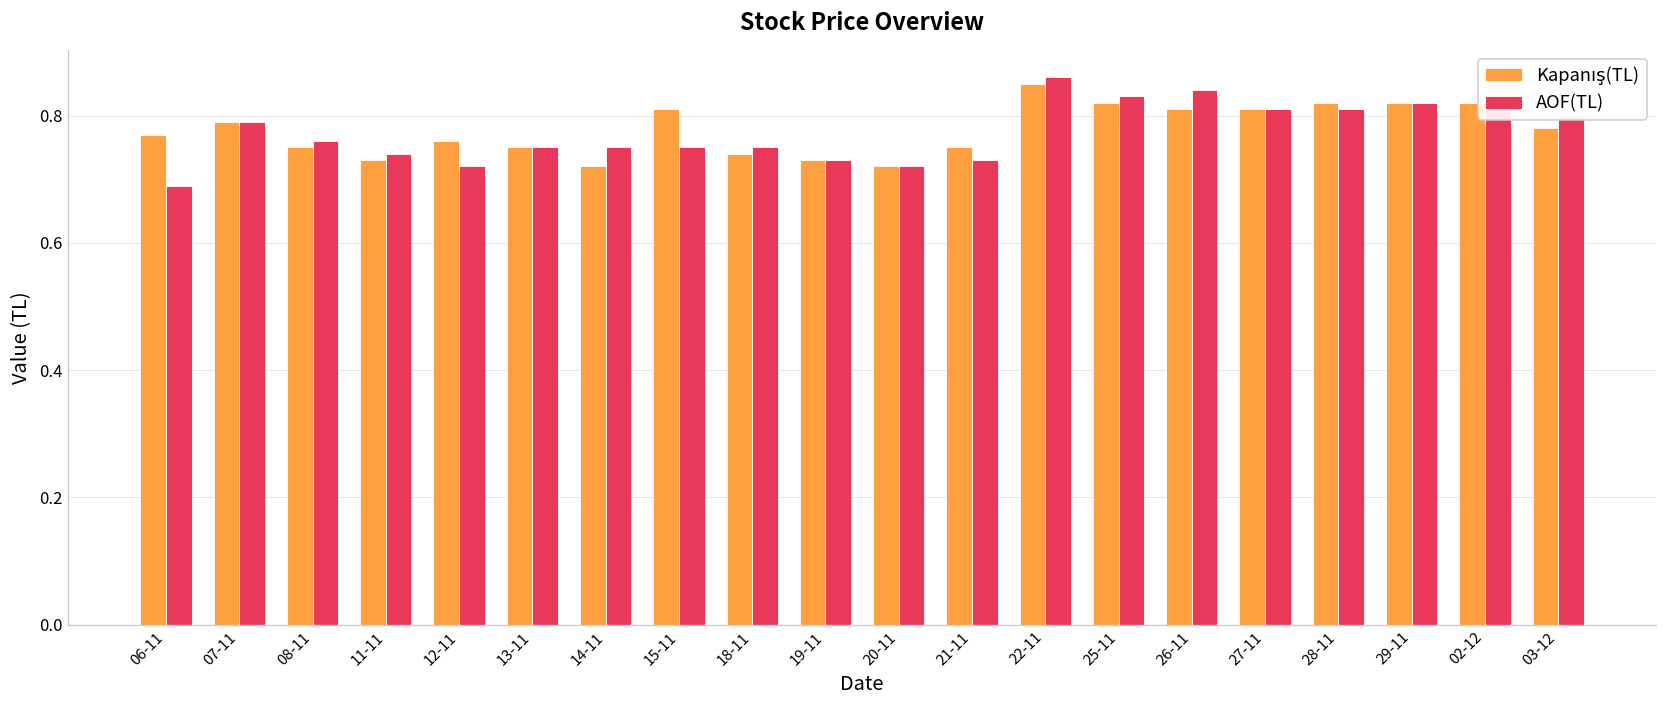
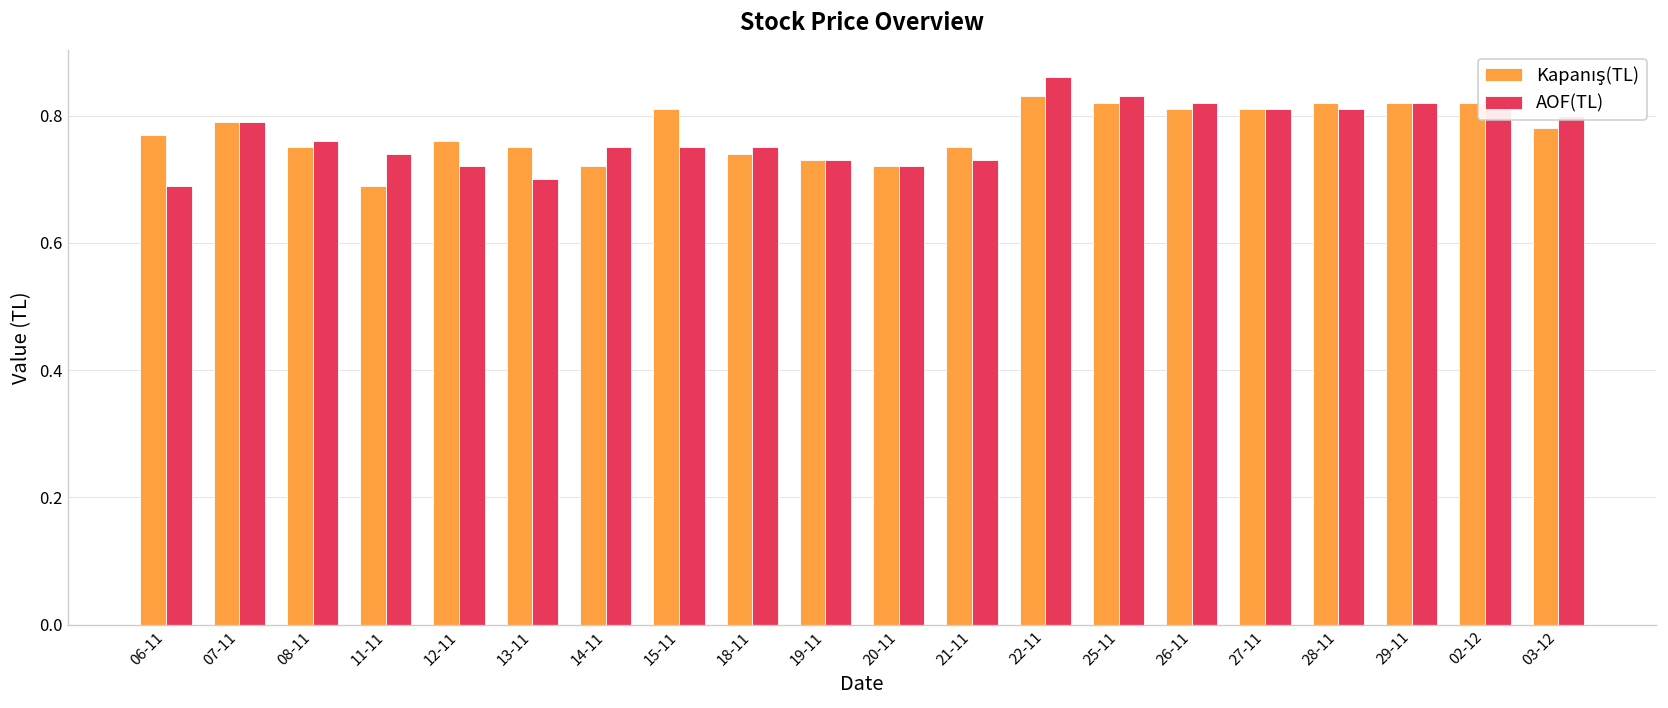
Kapanış(TL), 11-11: 0.73 -> 0.69
AOF(TL), 13-11: 0.75 -> 0.70
Kapanış(TL), 22-11: 0.85 -> 0.83
AOF(TL), 26-11: 0.84 -> 0.82
